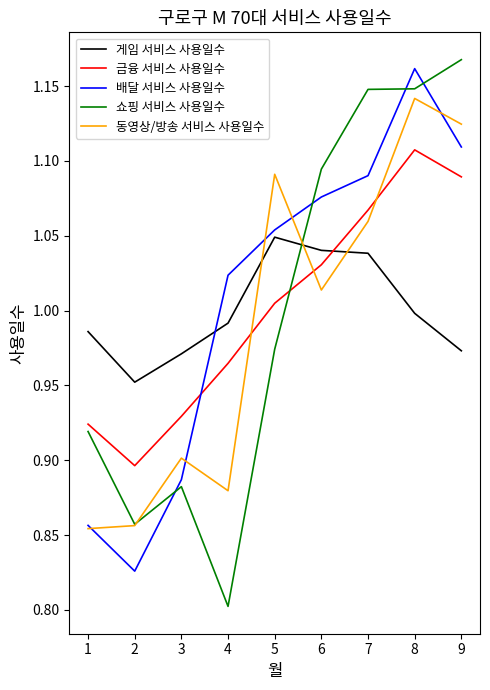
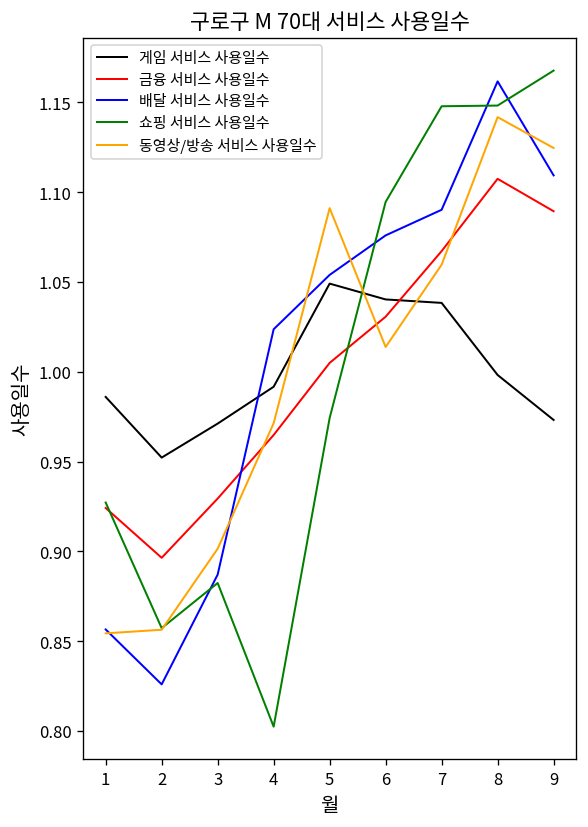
쇼핑 서비스 사용일수, 1: 0.919 -> 0.927
동영상/방송 서비스 사용일수, 4: 0.880 -> 0.971
